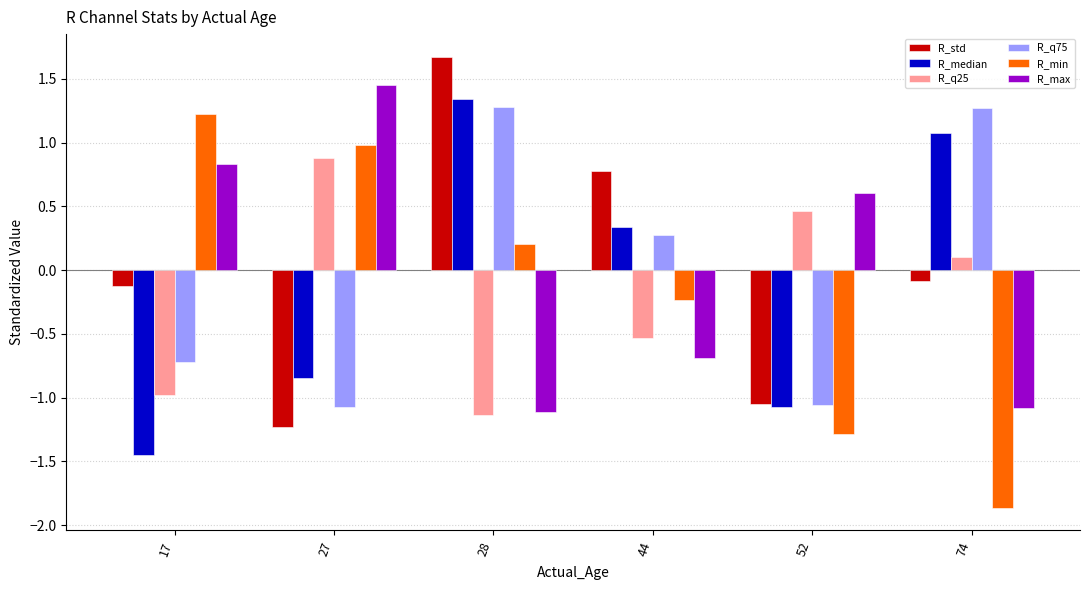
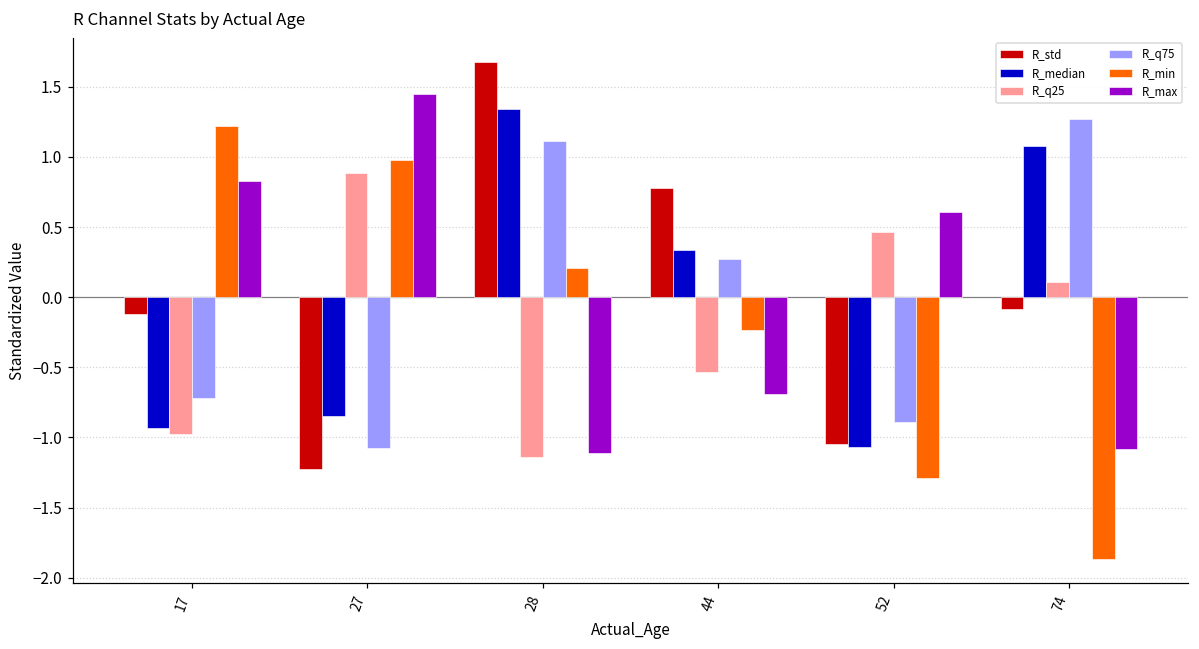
R_median, 17: -1.45 -> -0.93
R_q75, 28: 1.28 -> 1.11
R_q75, 52: -1.06 -> -0.89
